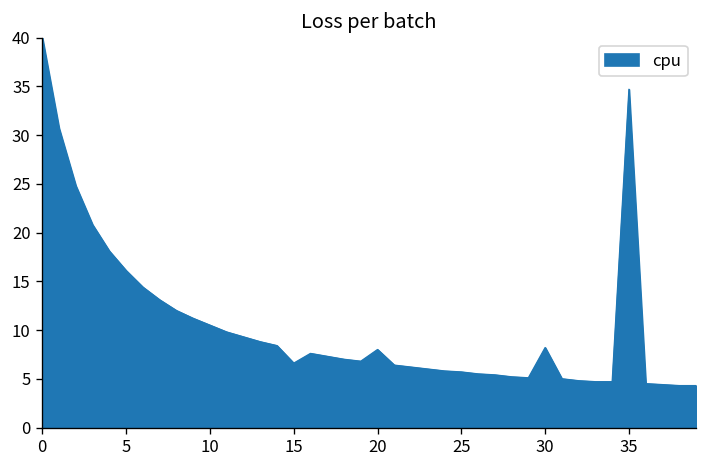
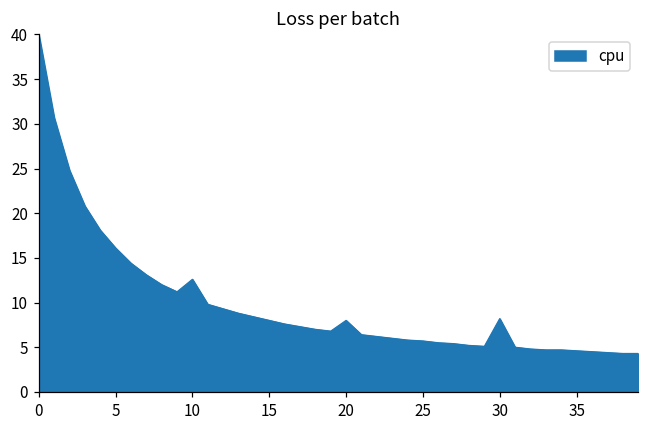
10: 11 -> 13
15: 7 -> 8
35: 35 -> 5
